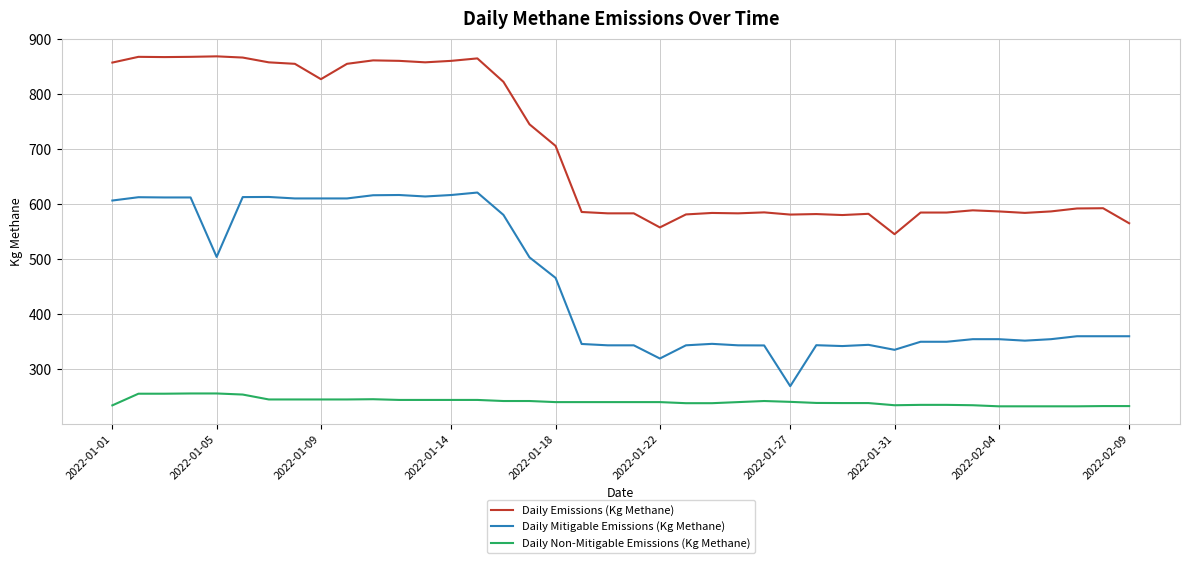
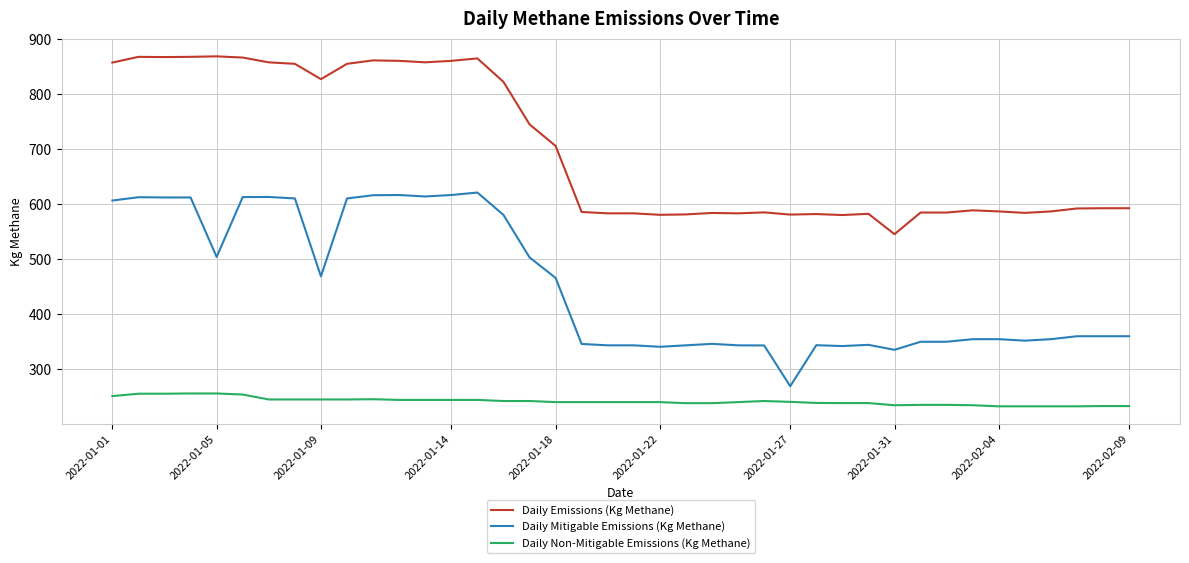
Daily Non-Mitigable Emissions (Kg Methane), 2022-01-01: 230 -> 250
Daily Mitigable Emissions (Kg Methane), 2022-01-09: 610 -> 470
Daily Emissions (Kg Methane), 2022-01-22: 560 -> 580
Daily Mitigable Emissions (Kg Methane), 2022-01-22: 320 -> 340
Daily Emissions (Kg Methane), 2022-02-09: 570 -> 590
